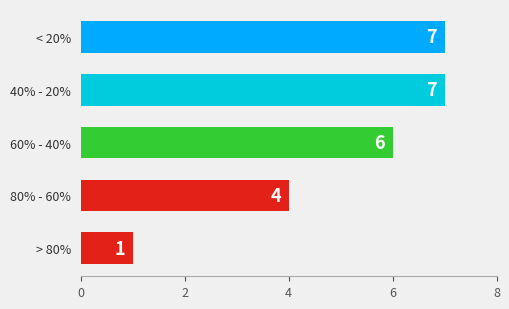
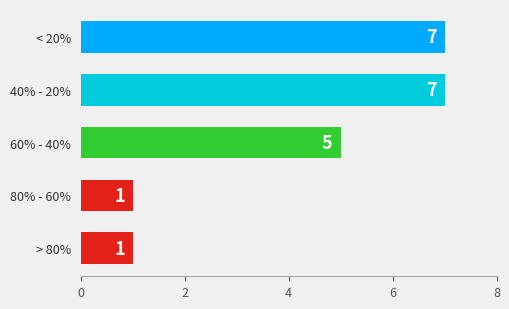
60% - 40%: 6 -> 5
80% - 60%: 4 -> 1
